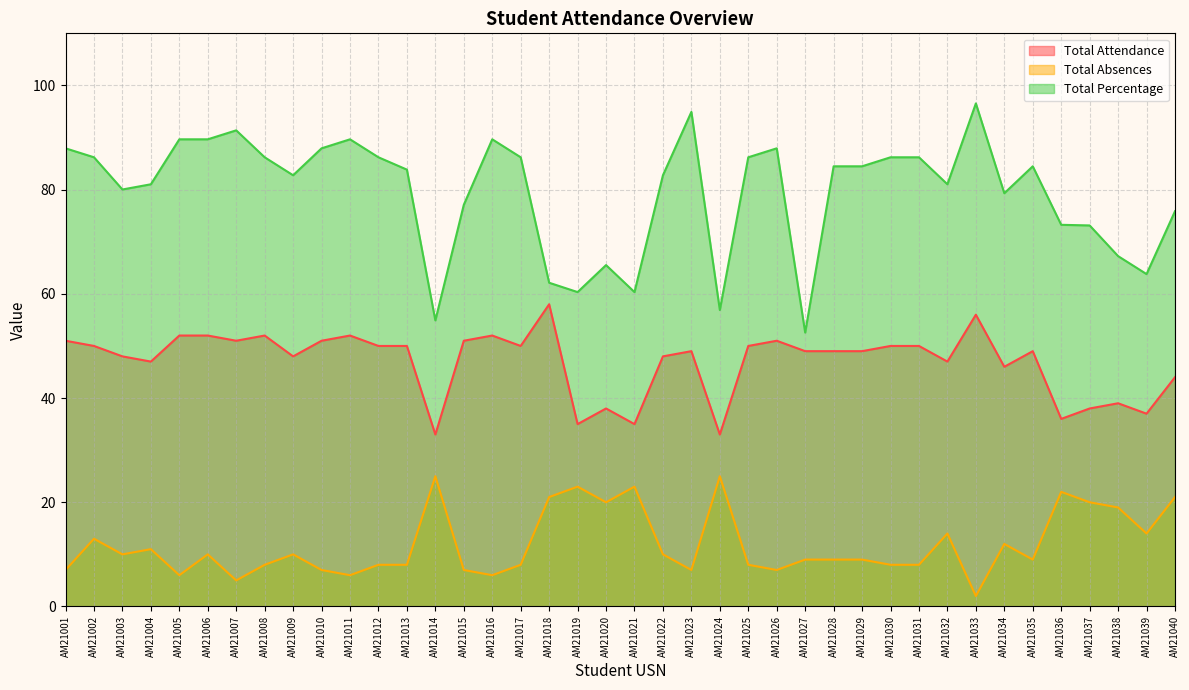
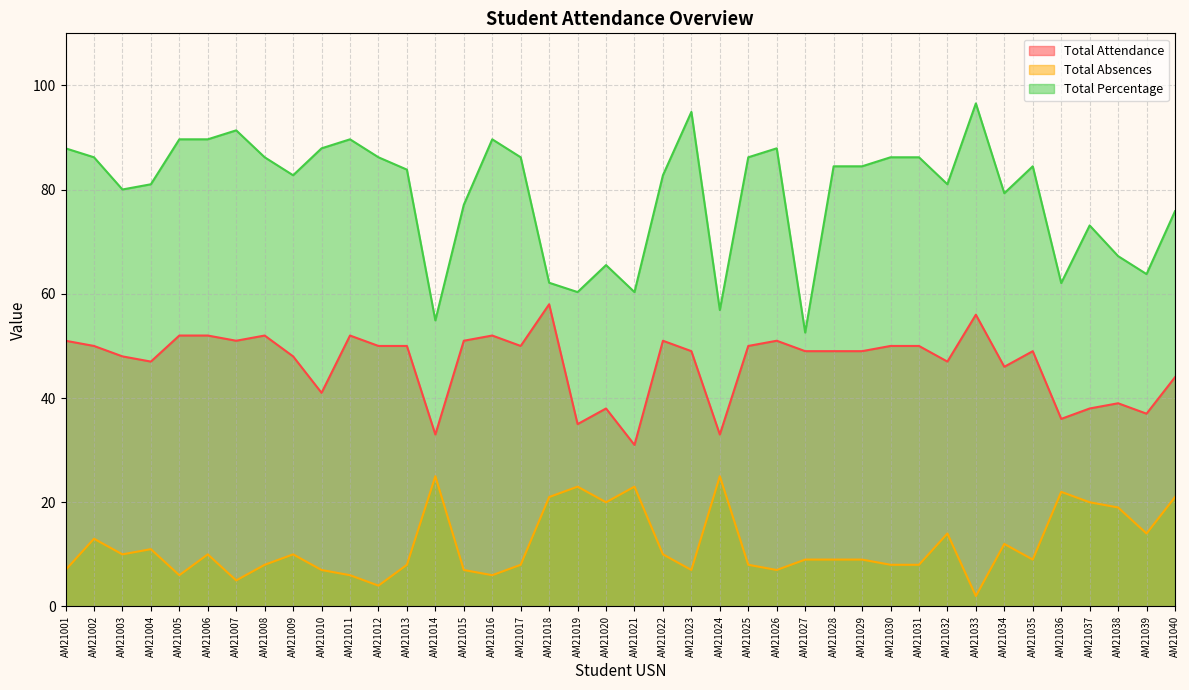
Total Attendance, AM21010: 51 -> 41
Total Absences, AM21012: 8 -> 4
Total Attendance, AM21021: 35 -> 31
Total Attendance, AM21022: 48 -> 51
Total Percentage, AM21036: 73 -> 62
